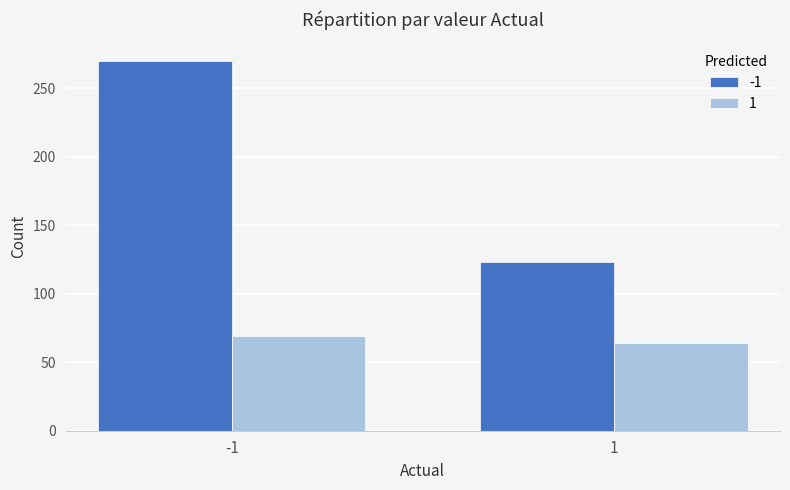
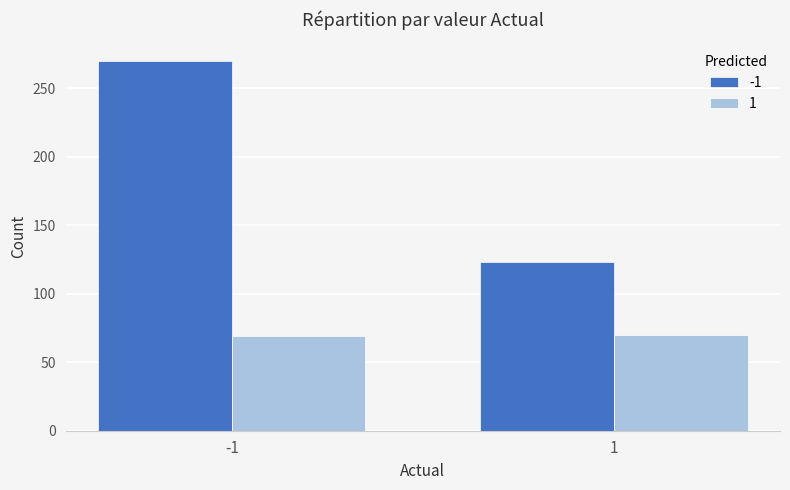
1, 1: 64 -> 70
